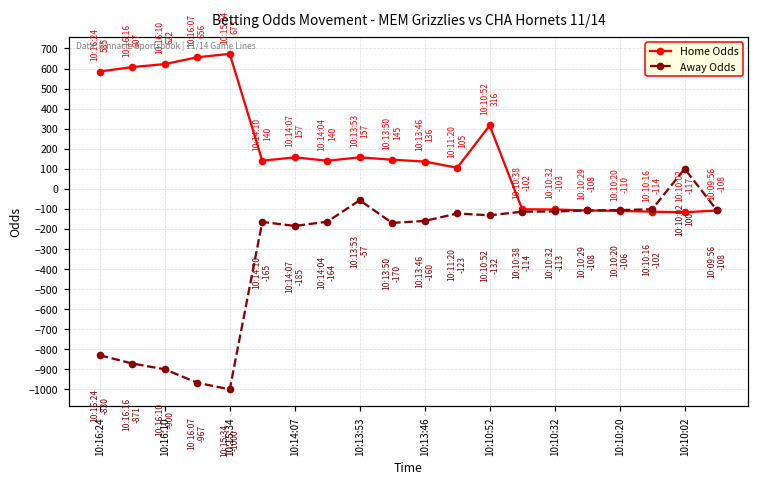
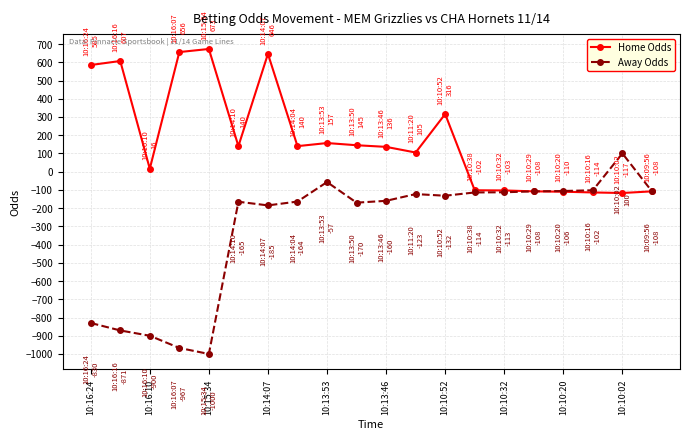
Home Odds, 10:16:10: 622 -> 16
Home Odds, 10:14:07: 157 -> 646
